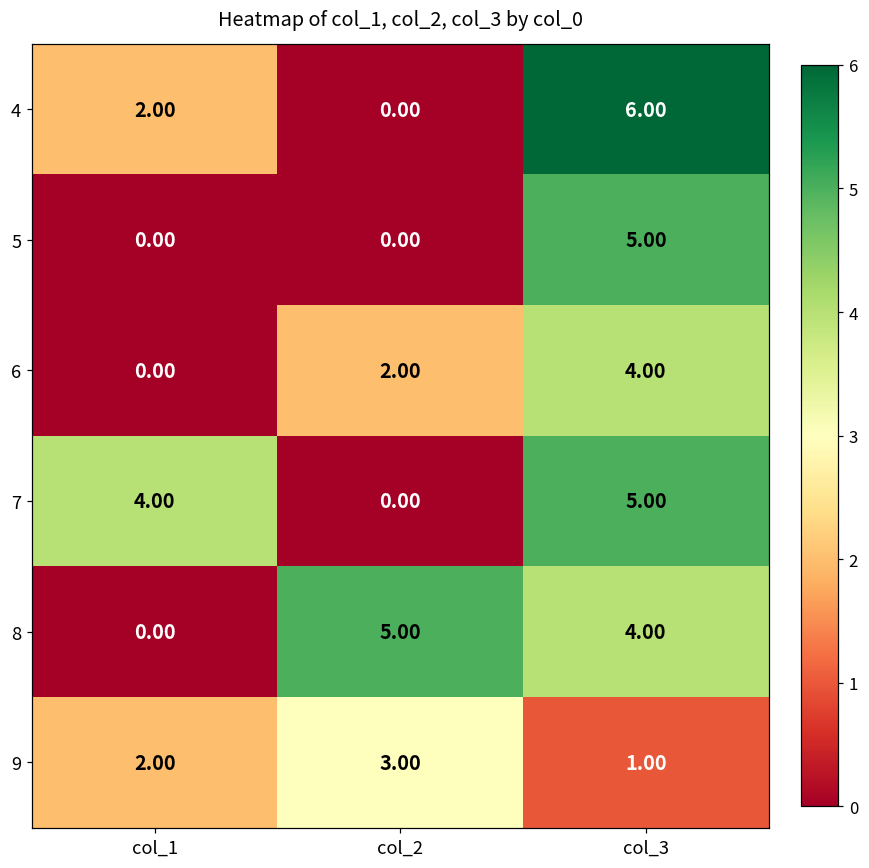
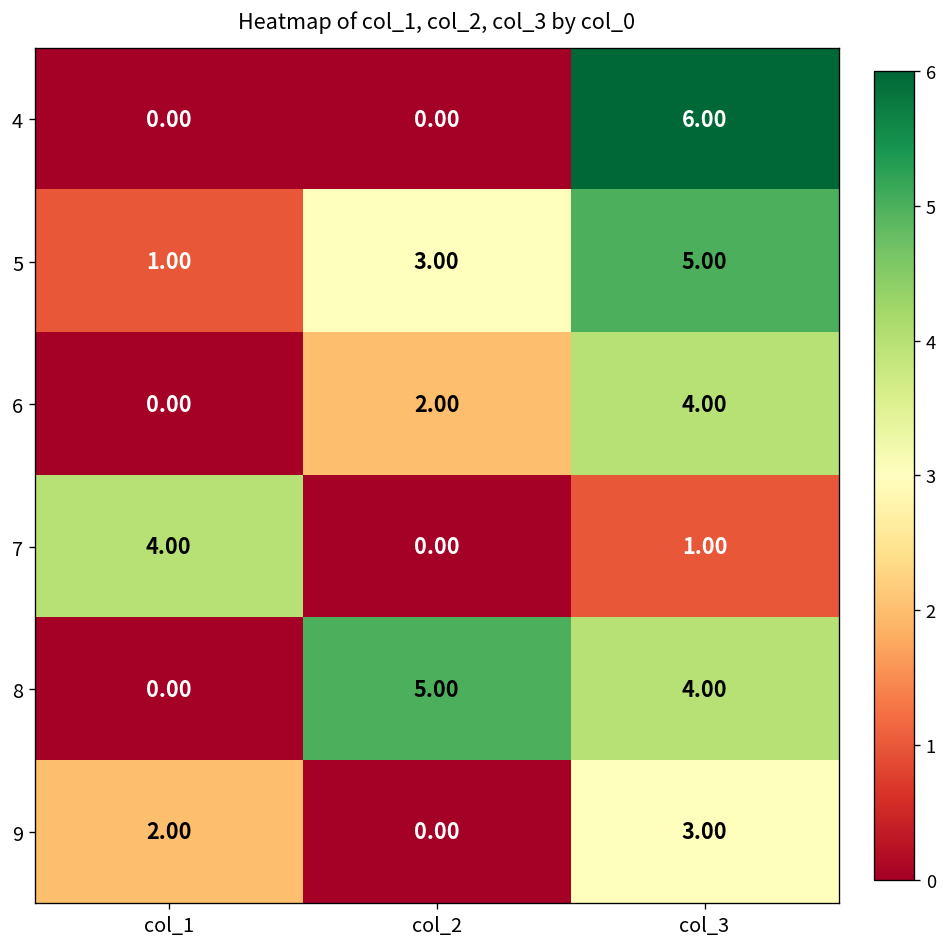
4, col_1: 2.00 -> 0.00
5, col_1: 0.00 -> 1.00
5, col_2: 0.00 -> 3.00
7, col_3: 5.00 -> 1.00
9, col_2: 3.00 -> 0.00
9, col_3: 1.00 -> 3.00
